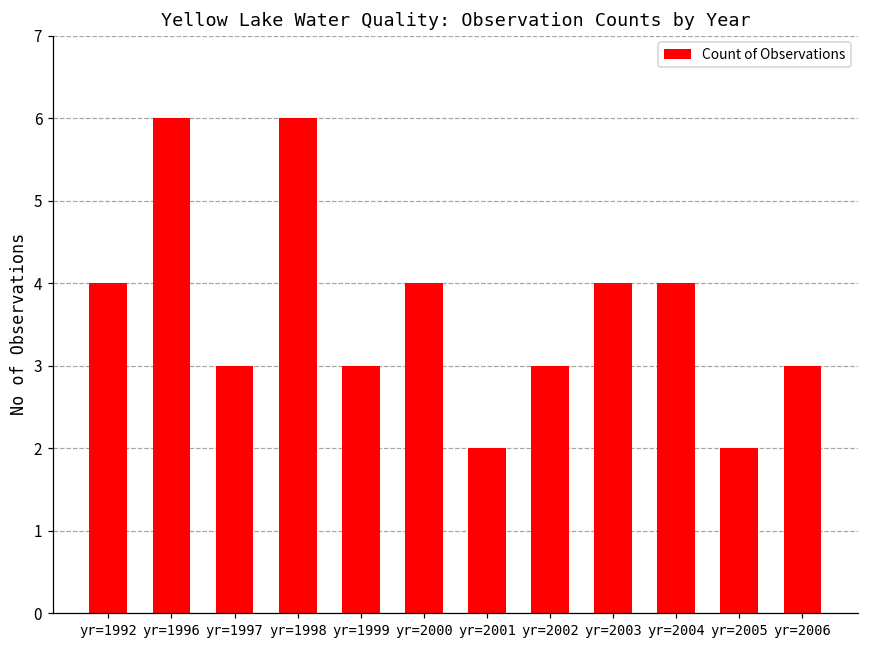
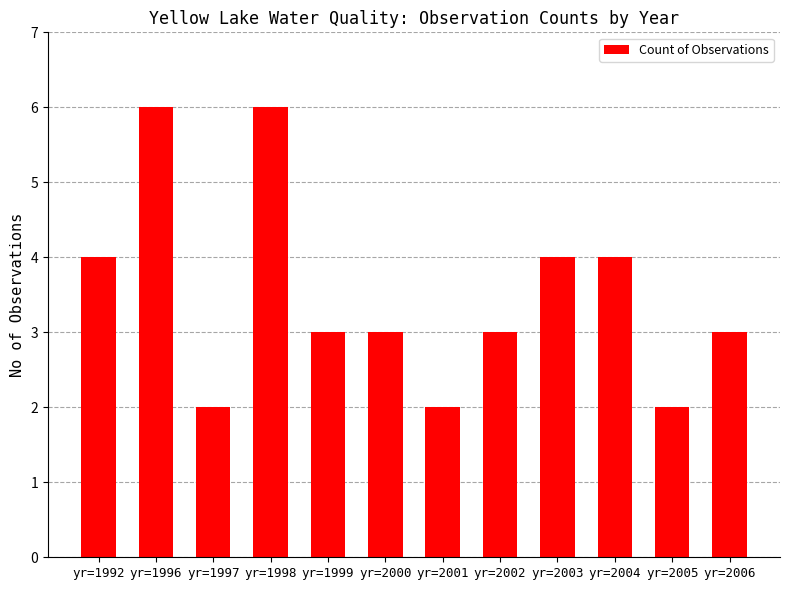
yr=1997: 3 -> 2
yr=2000: 4 -> 3
